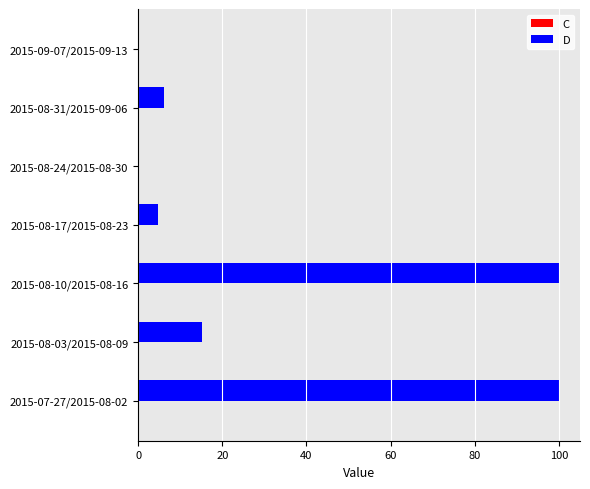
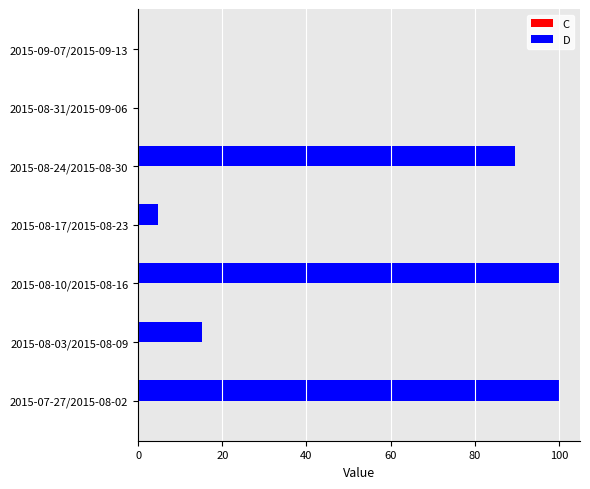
D, 2015-08-31/2015-09-06: 6 -> 0
D, 2015-08-24/2015-08-30: 0 -> 90
